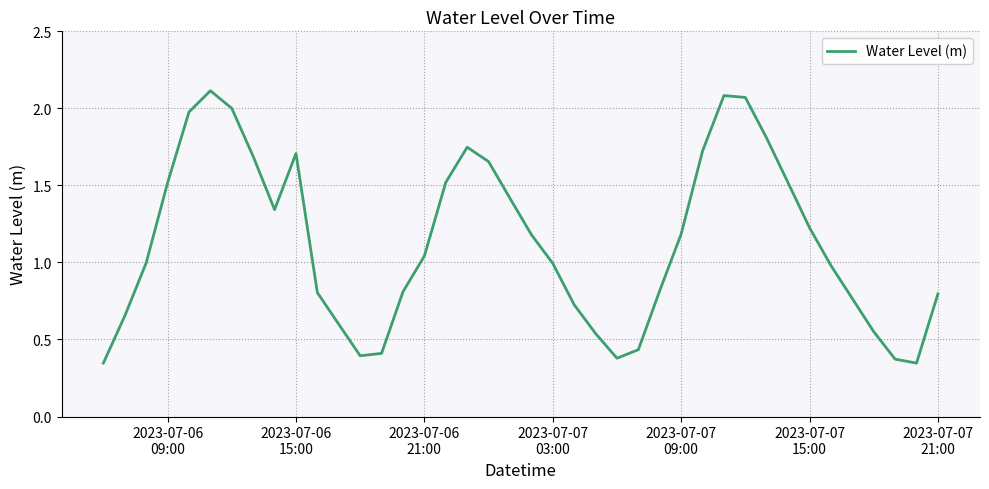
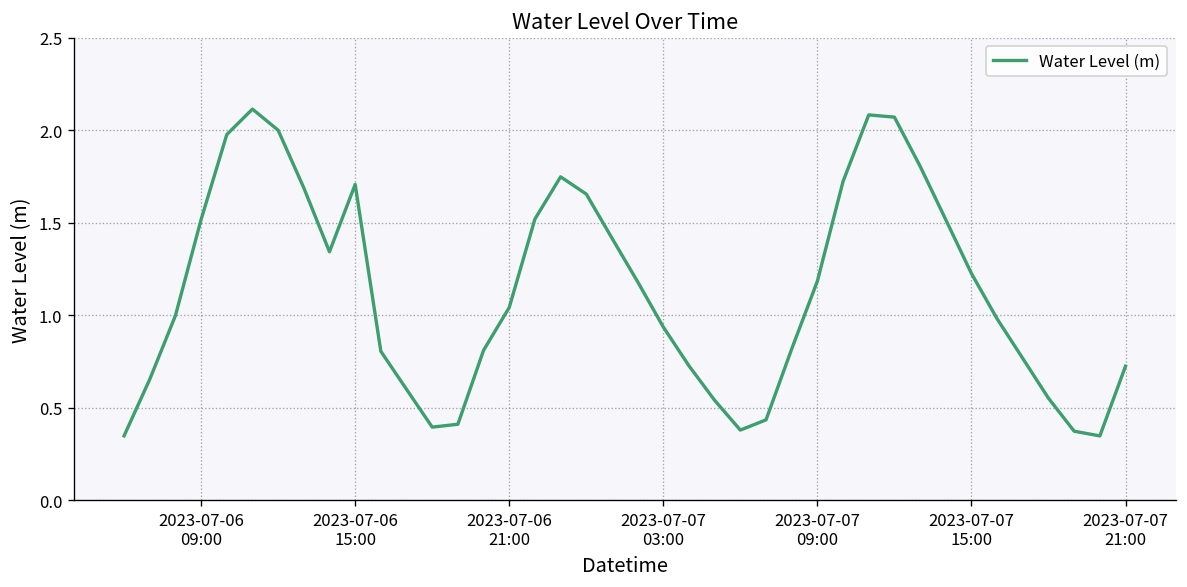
2023-07-07 03:00: 0.99 -> 0.94
2023-07-07 21:00: 0.80 -> 0.72
